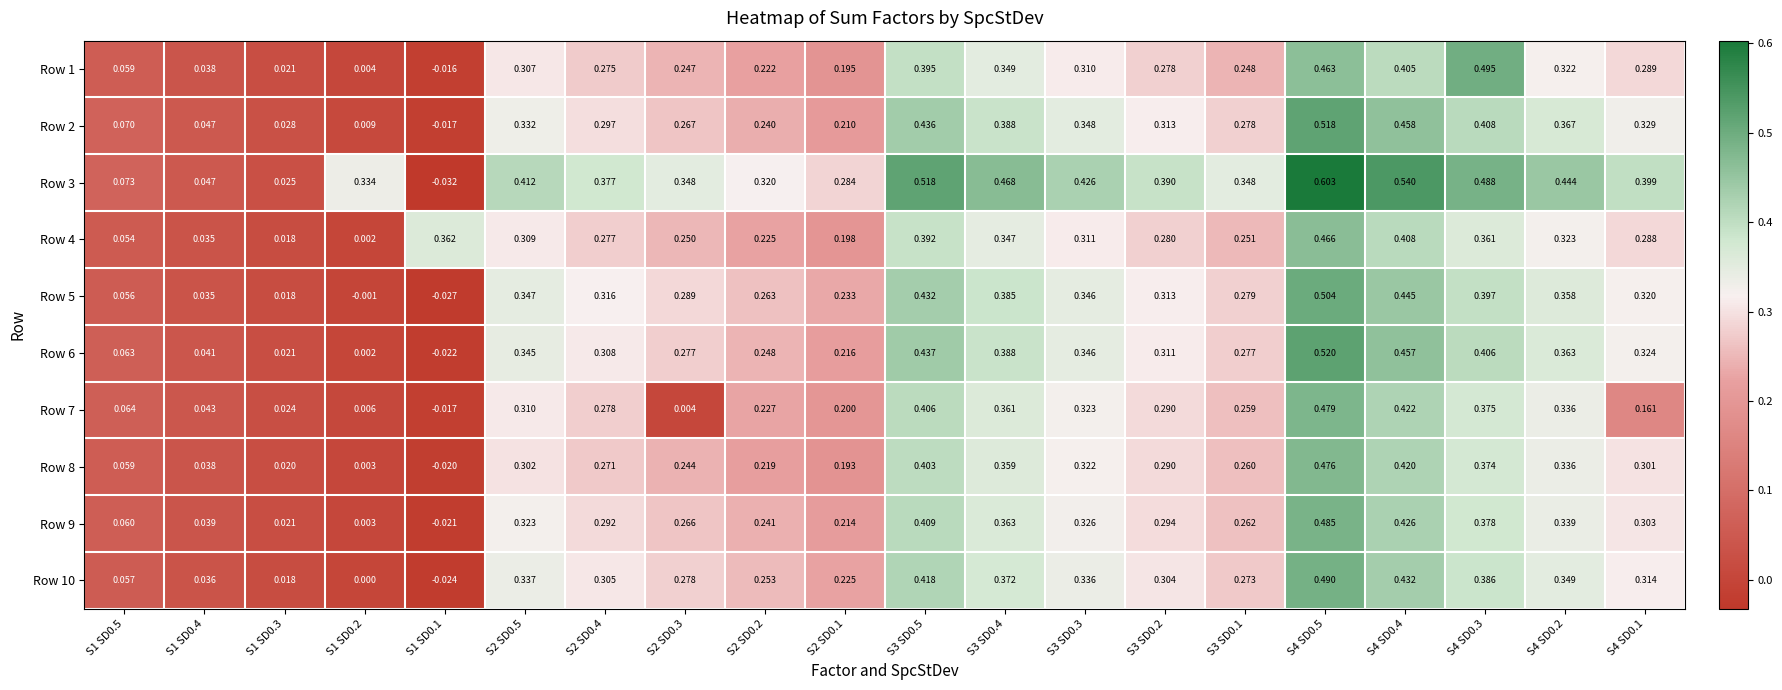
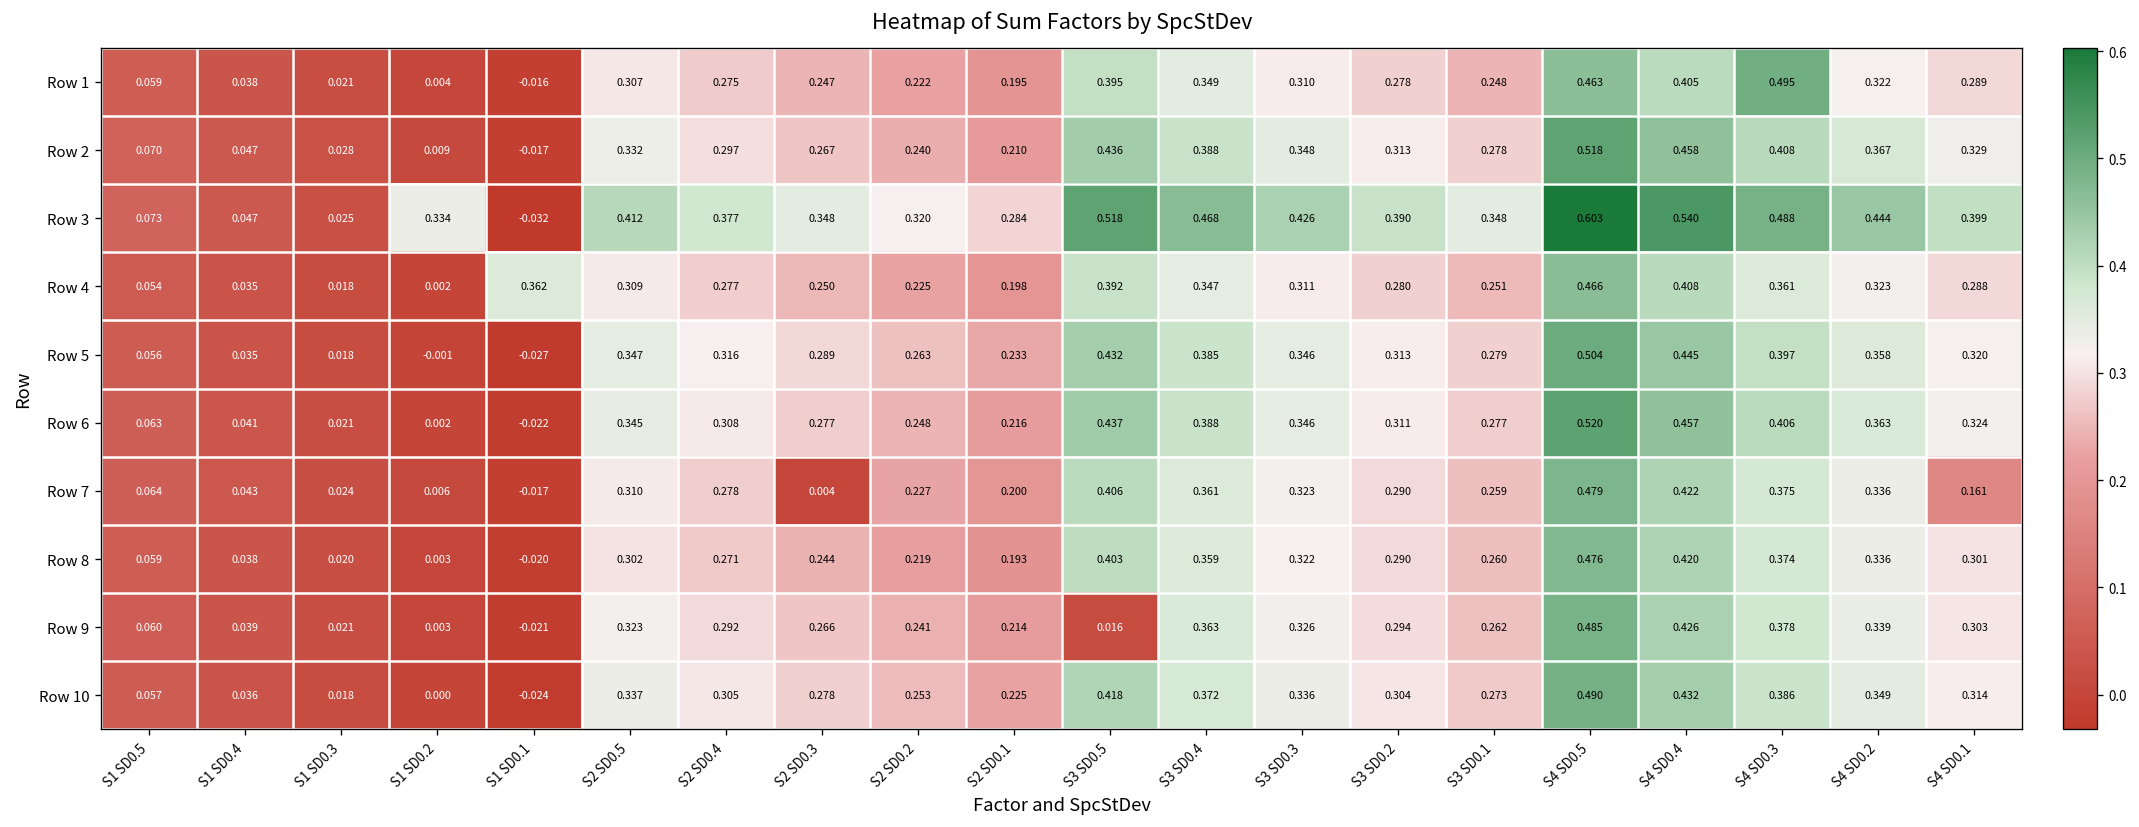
Row 9, S3 SD0.5: 0.409 -> 0.016
